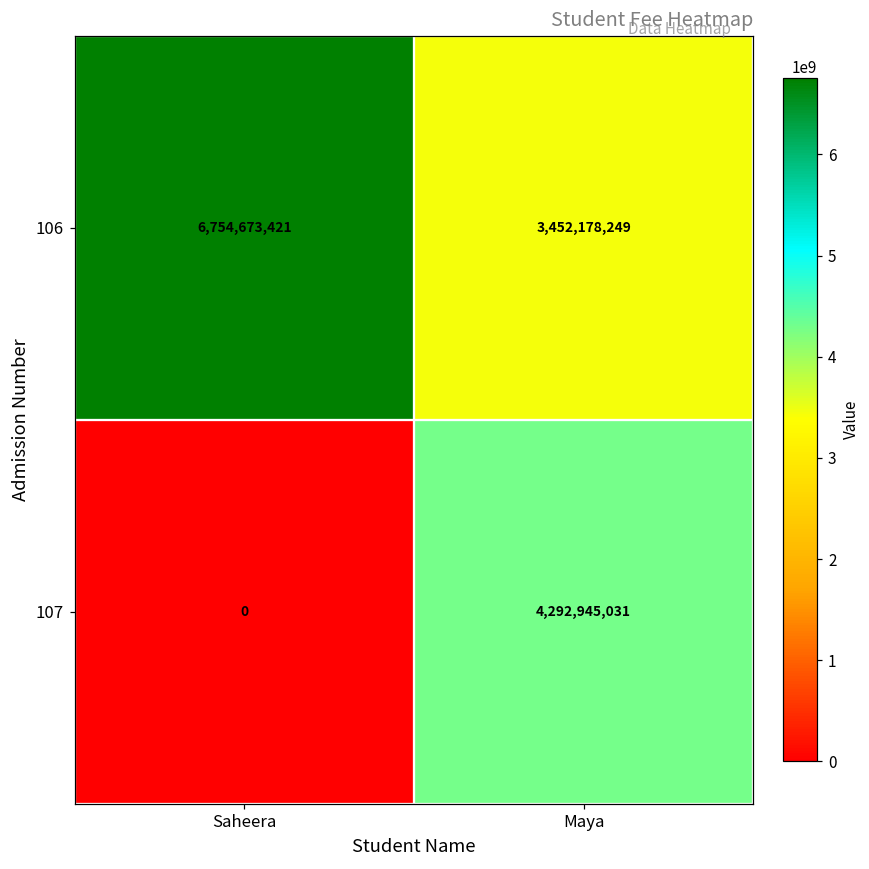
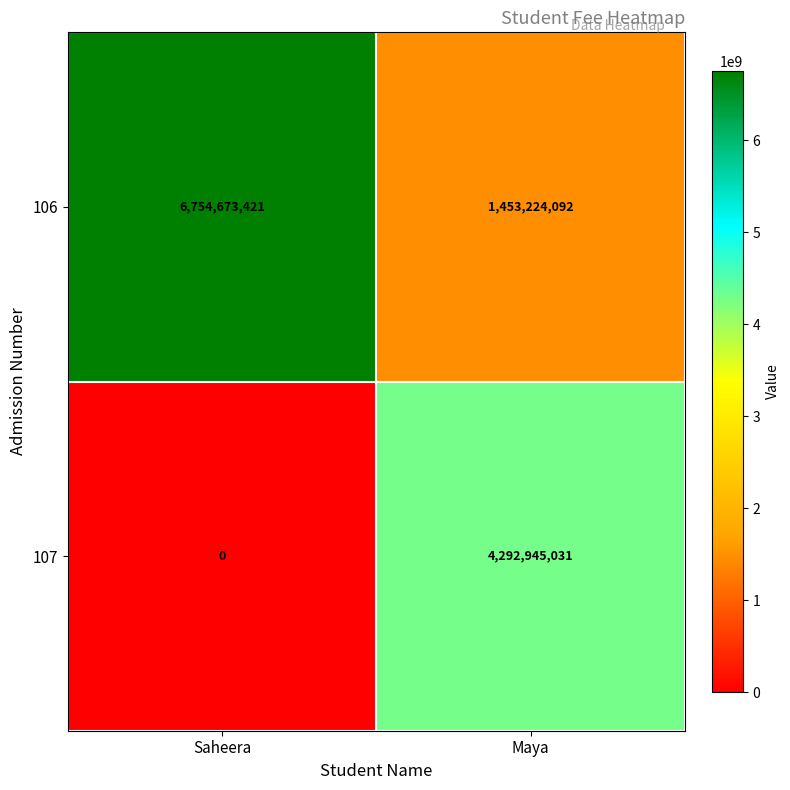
106, Maya: 3,452,178,249 -> 1,453,224,092
